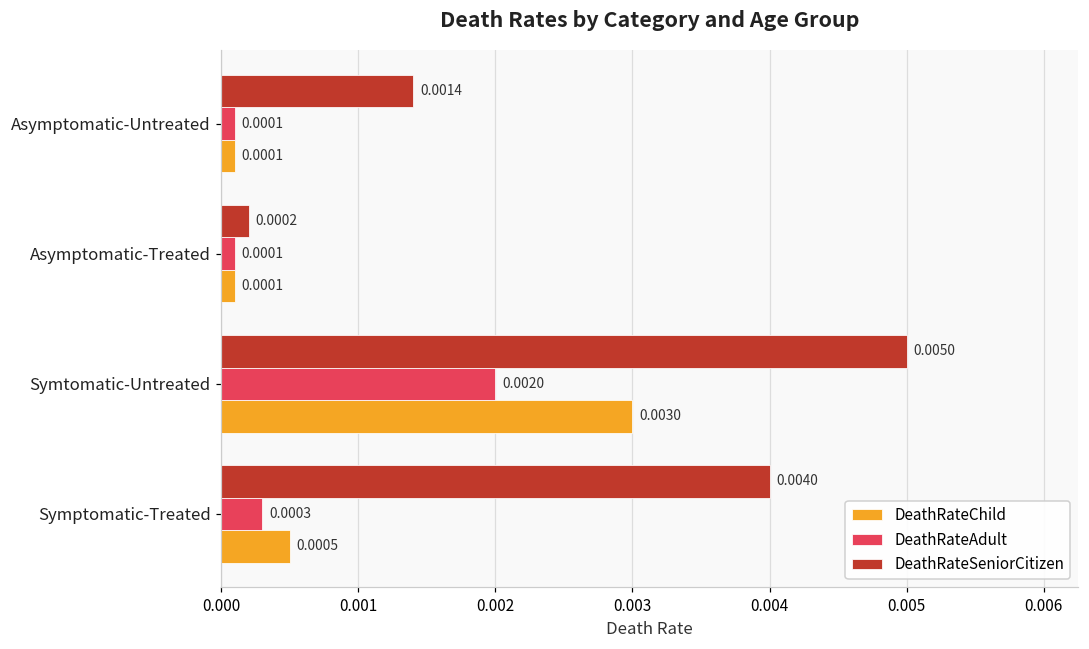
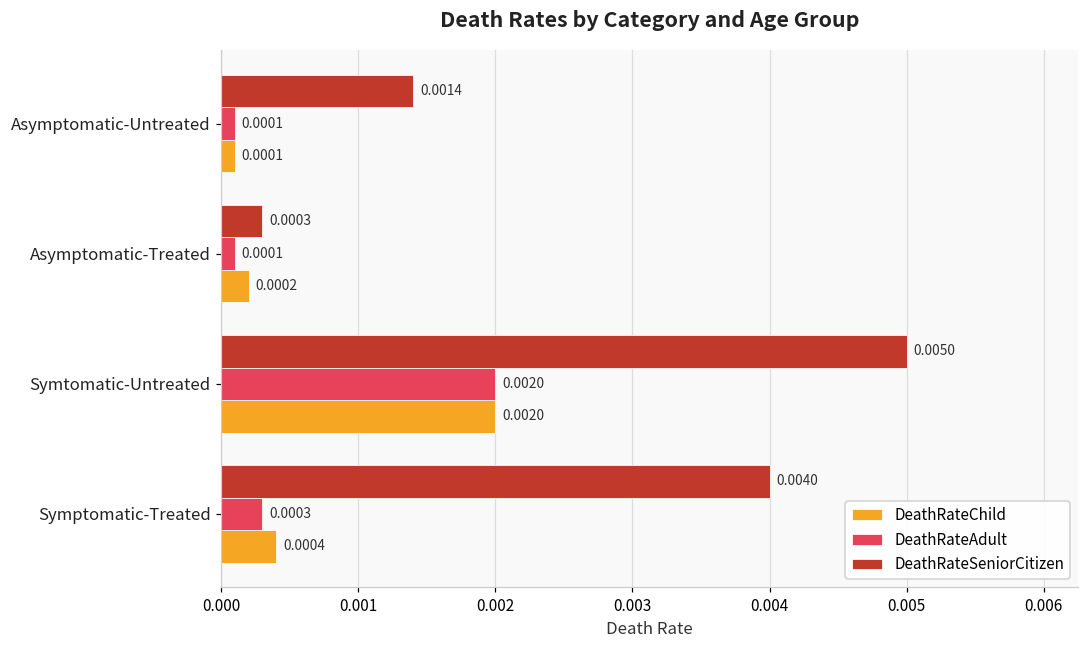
DeathRateSeniorCitizen, Asymptomatic-Treated: 0.0002 -> 0.0003
DeathRateChild, Asymptomatic-Treated: 0.0001 -> 0.0002
DeathRateChild, Symtomatic-Untreated: 0.0030 -> 0.0020
DeathRateChild, Symptomatic-Treated: 0.0005 -> 0.0004
